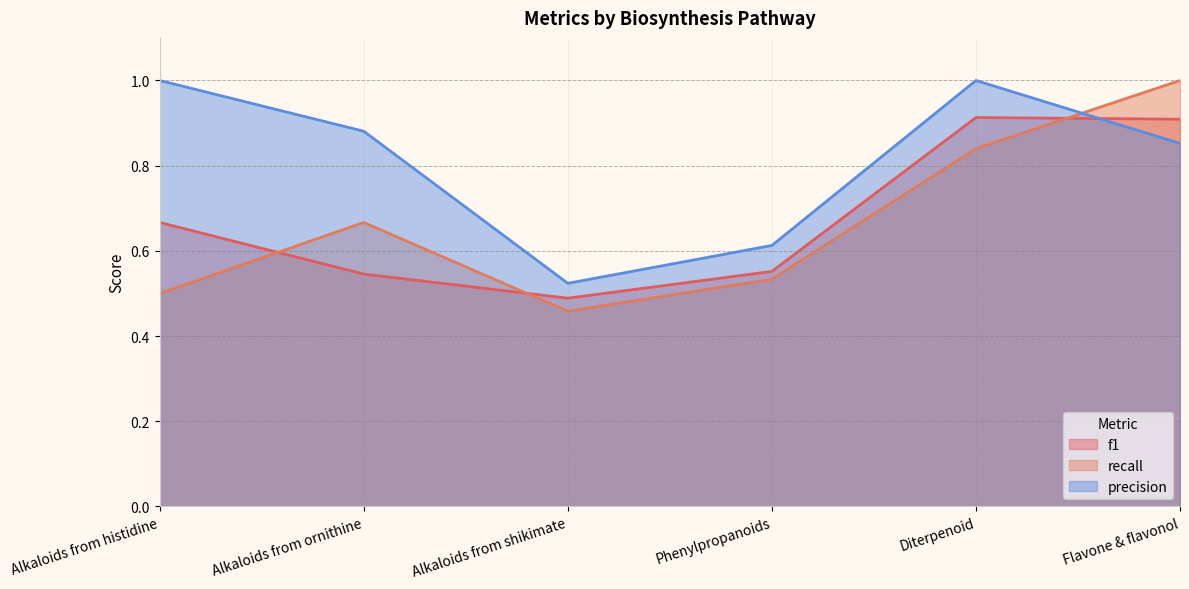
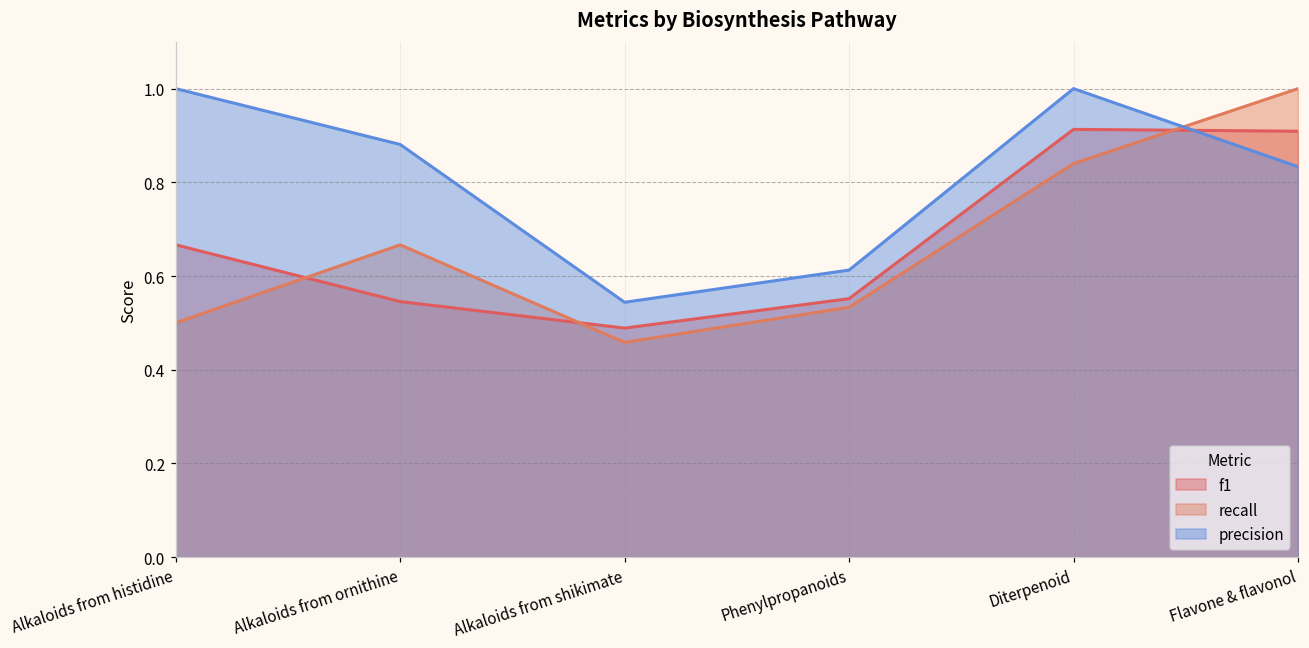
precision, Alkaloids from shikimate: 0.52 -> 0.54
precision, Flavone & flavonol: 0.85 -> 0.83
